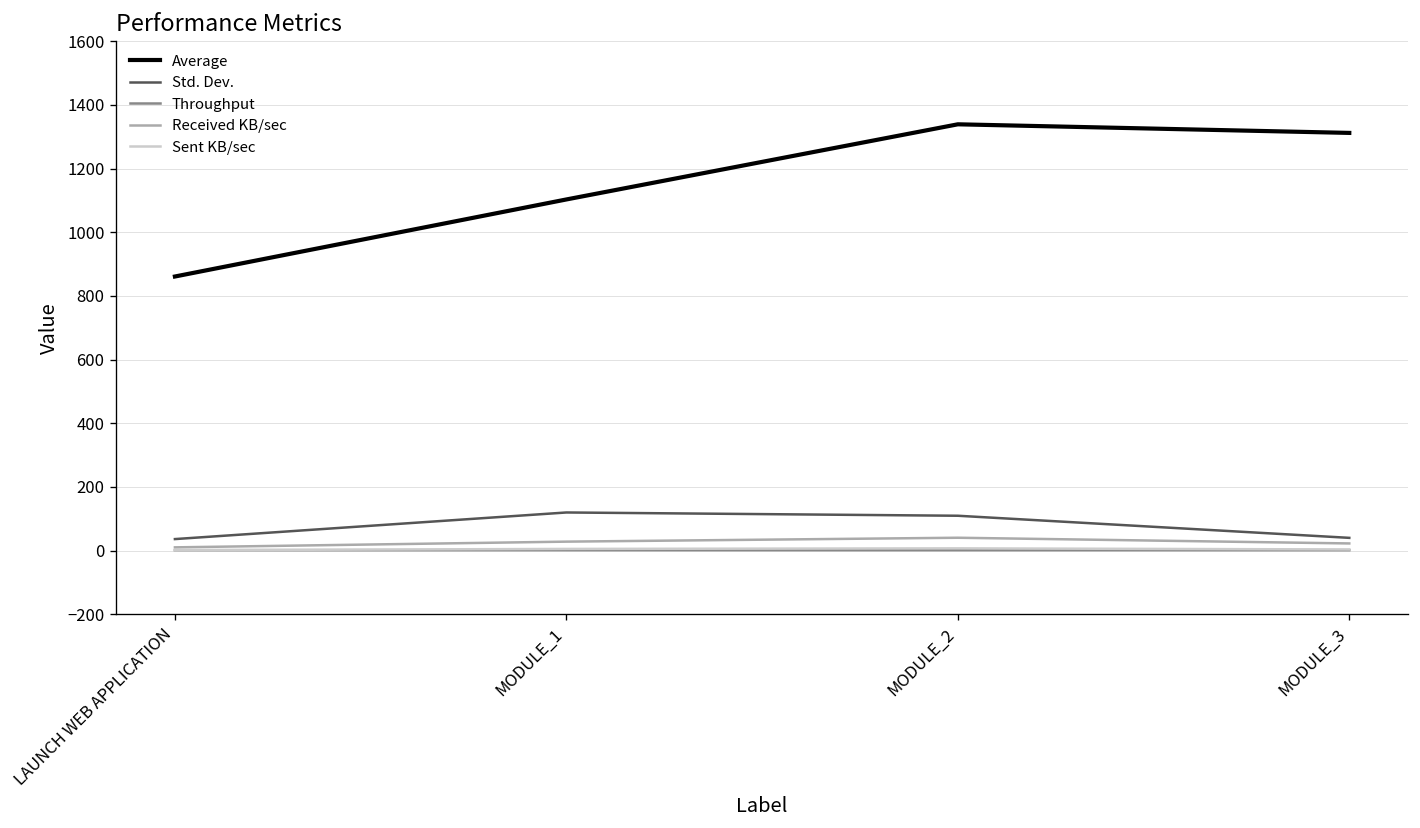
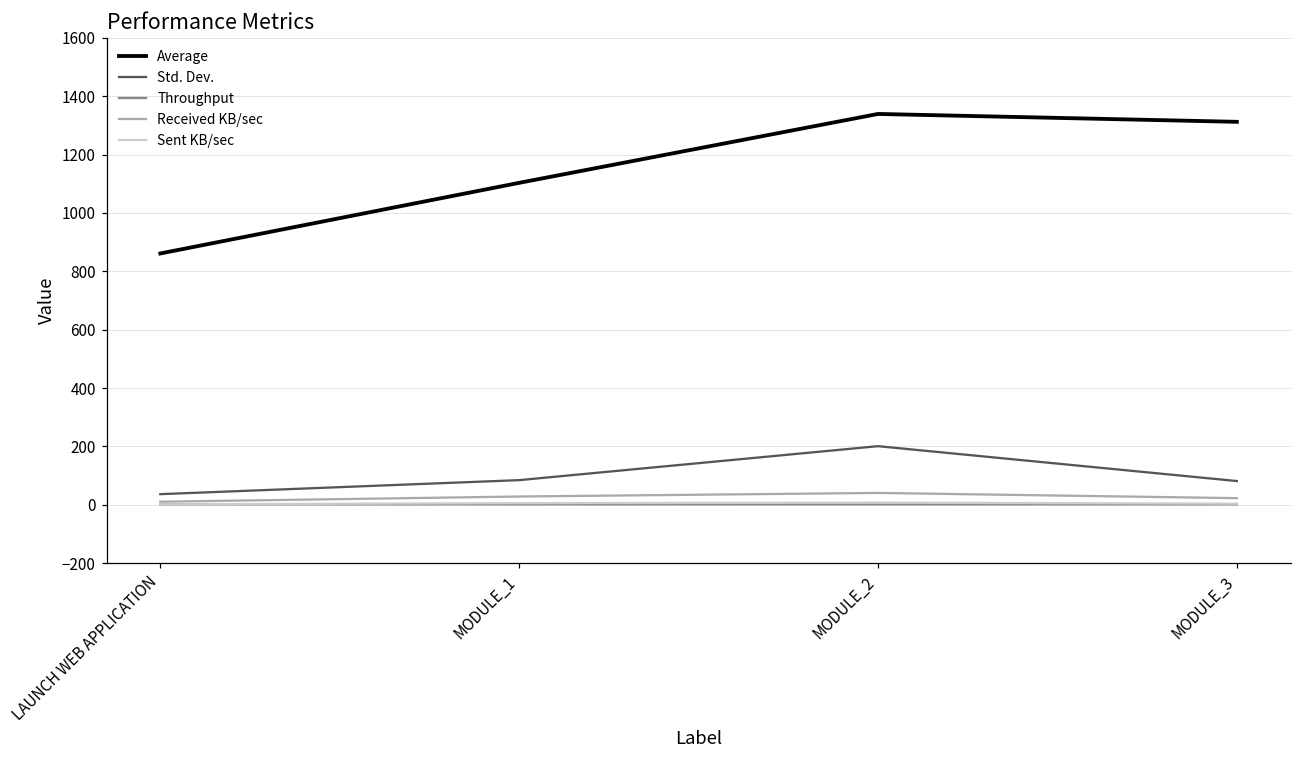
Std. Dev., MODULE_1: 120 -> 80
Std. Dev., MODULE_2: 110 -> 200
Std. Dev., MODULE_3: 40 -> 80
